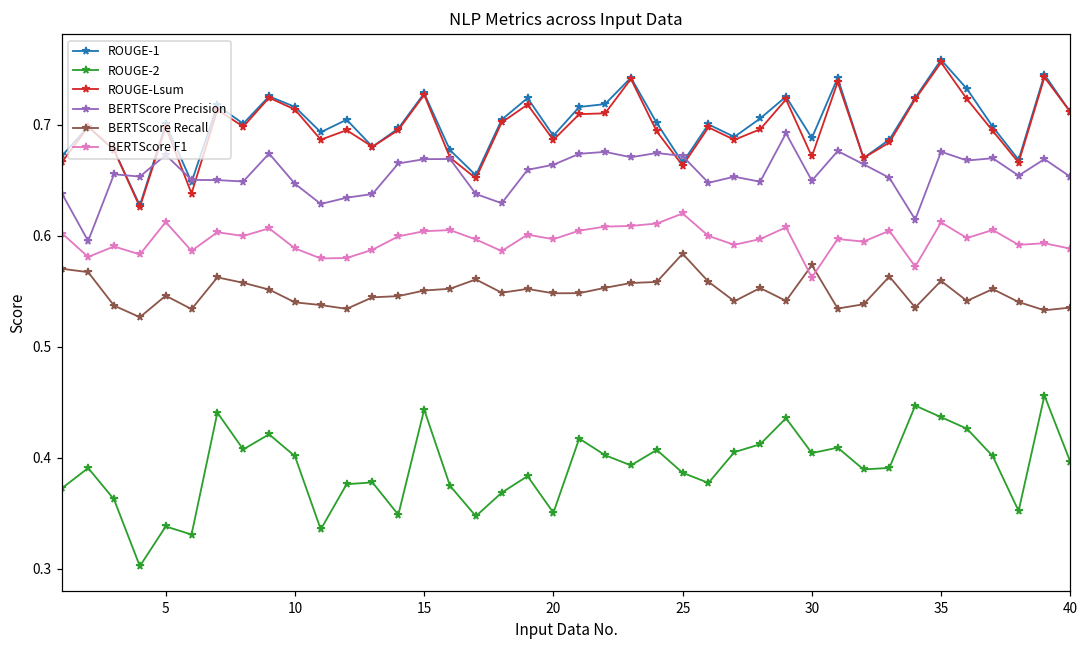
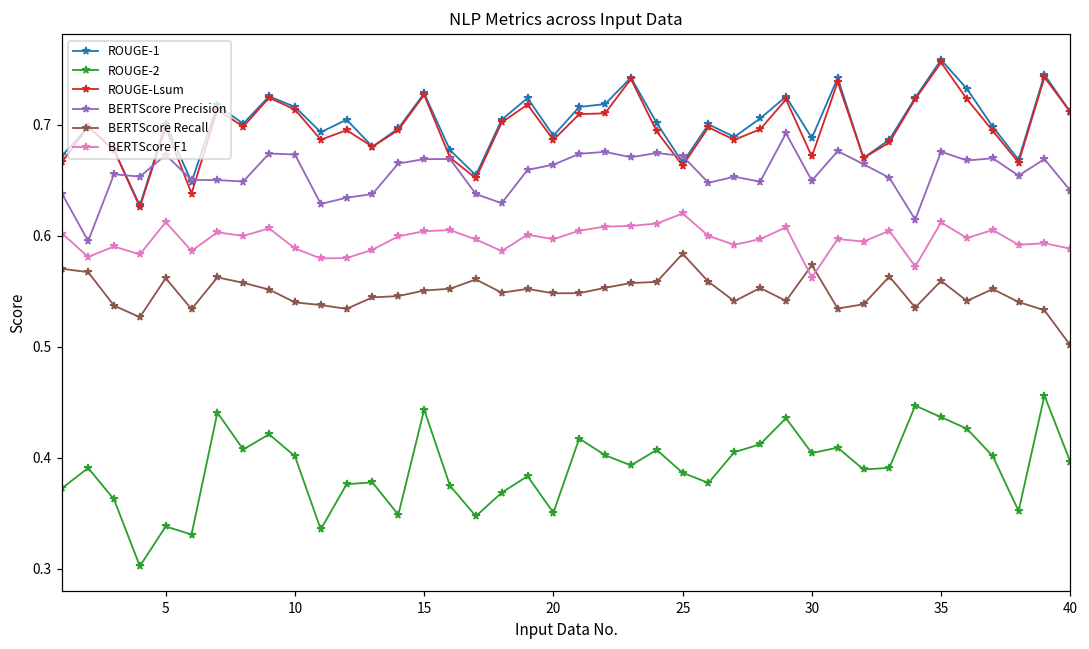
BERTScore Recall, 5: 0.546 -> 0.562
BERTScore Precision, 10: 0.647 -> 0.673
BERTScore Precision, 40: 0.653 -> 0.641
BERTScore Recall, 40: 0.535 -> 0.501
